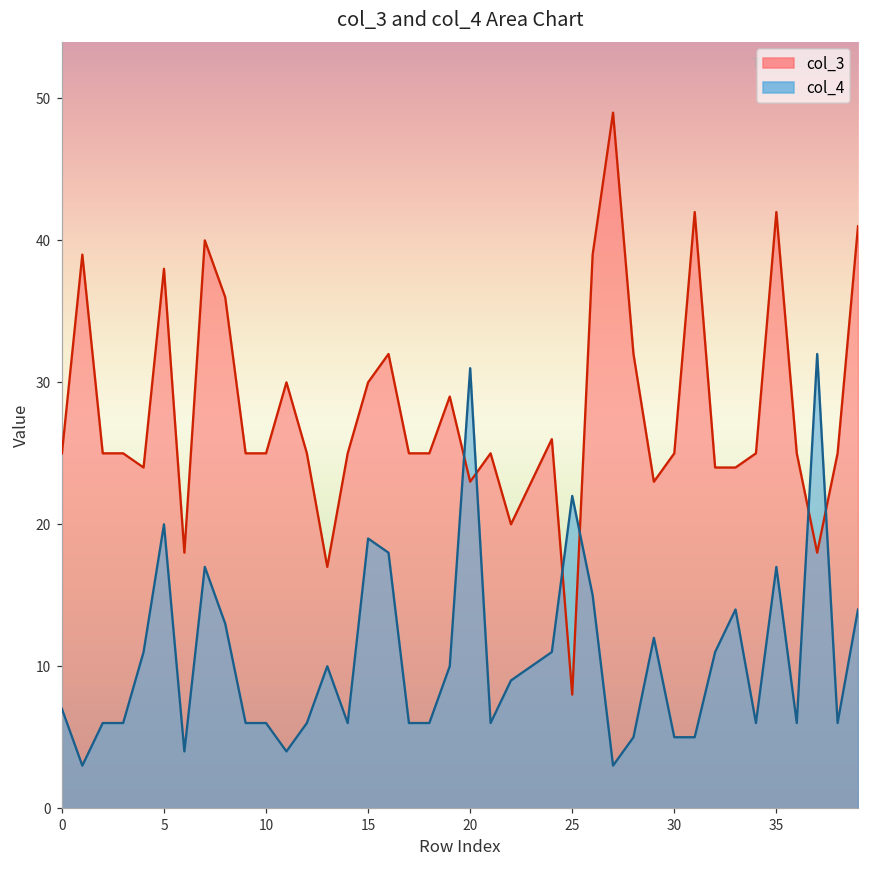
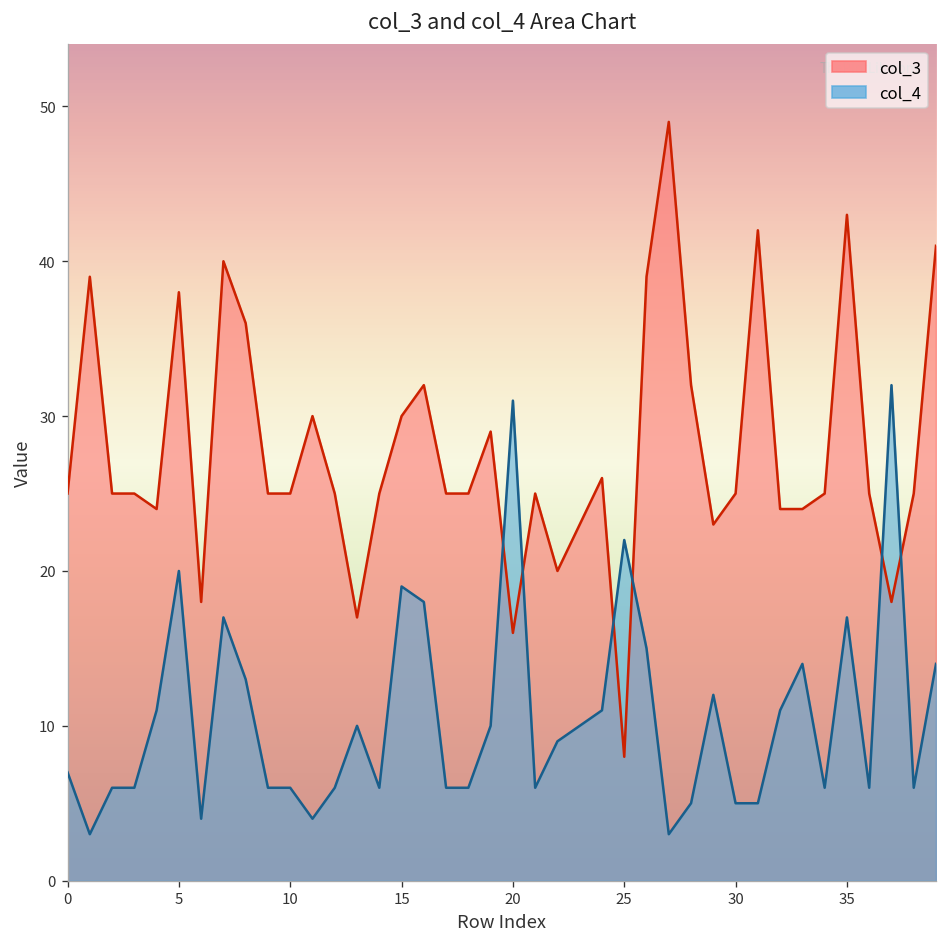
col_3, 20: 23 -> 16
col_3, 35: 42 -> 43
